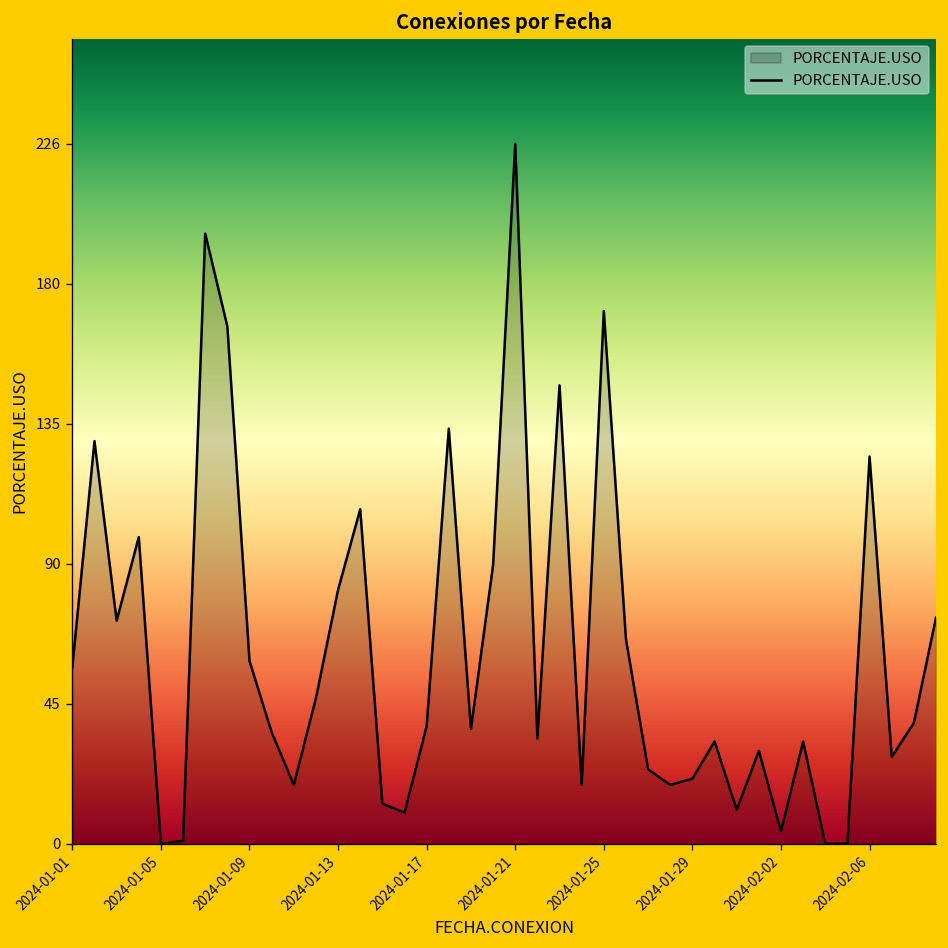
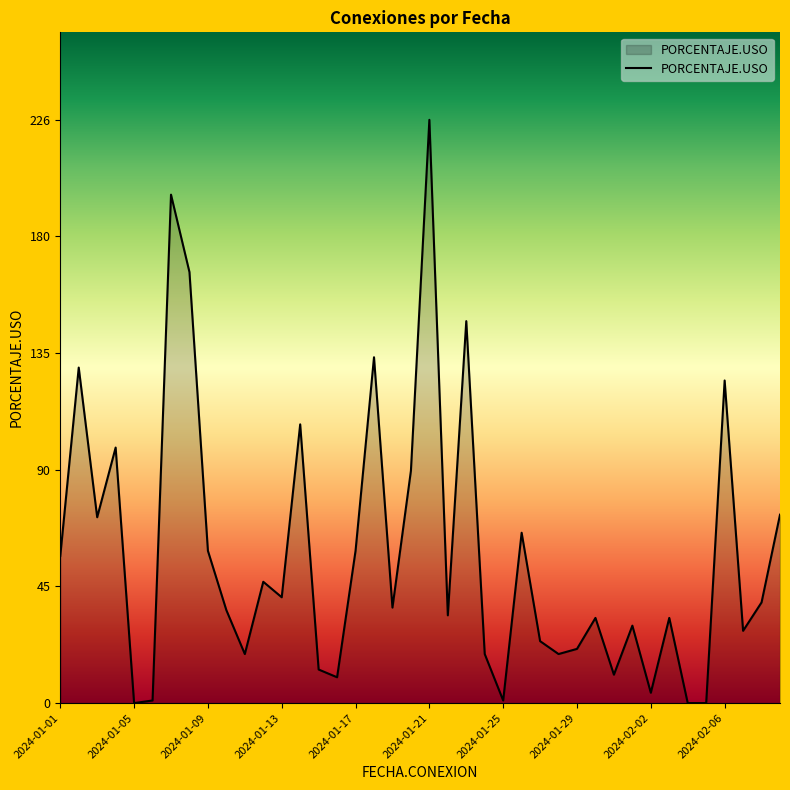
2024-01-13: 82 -> 41
2024-01-17: 38 -> 59
2024-01-25: 172 -> 1
